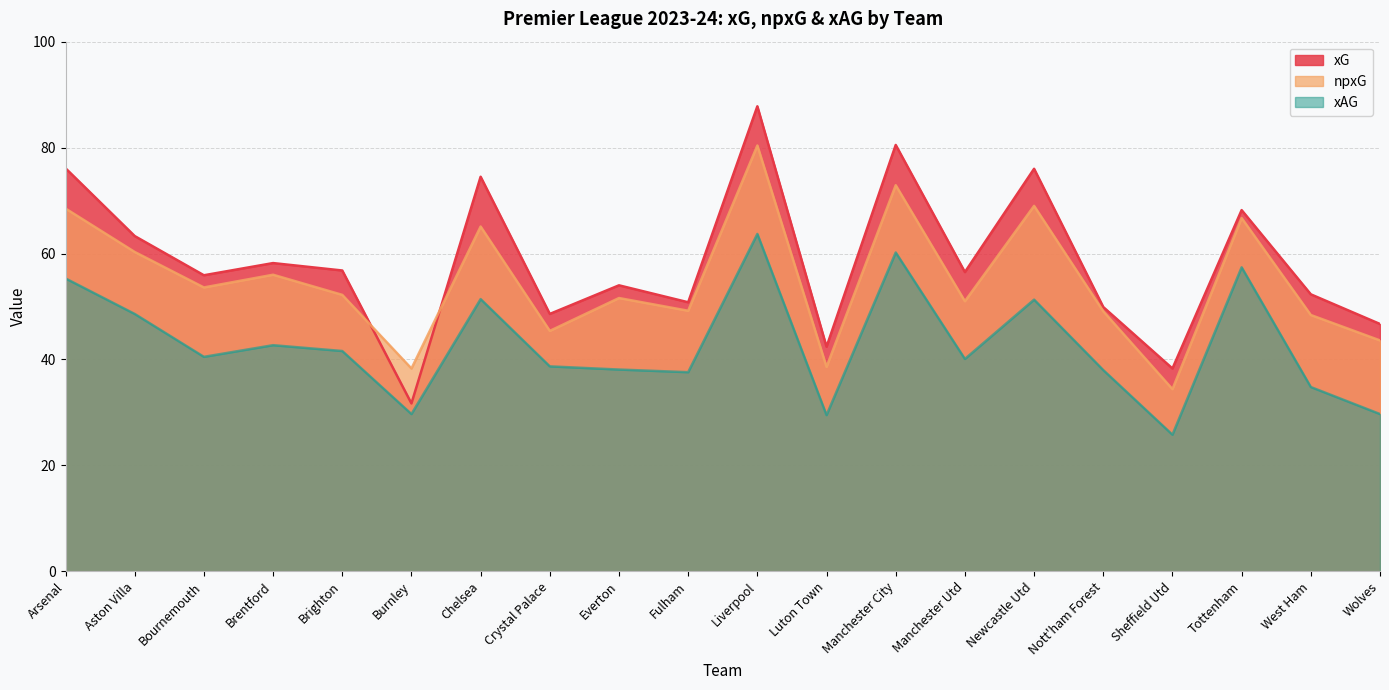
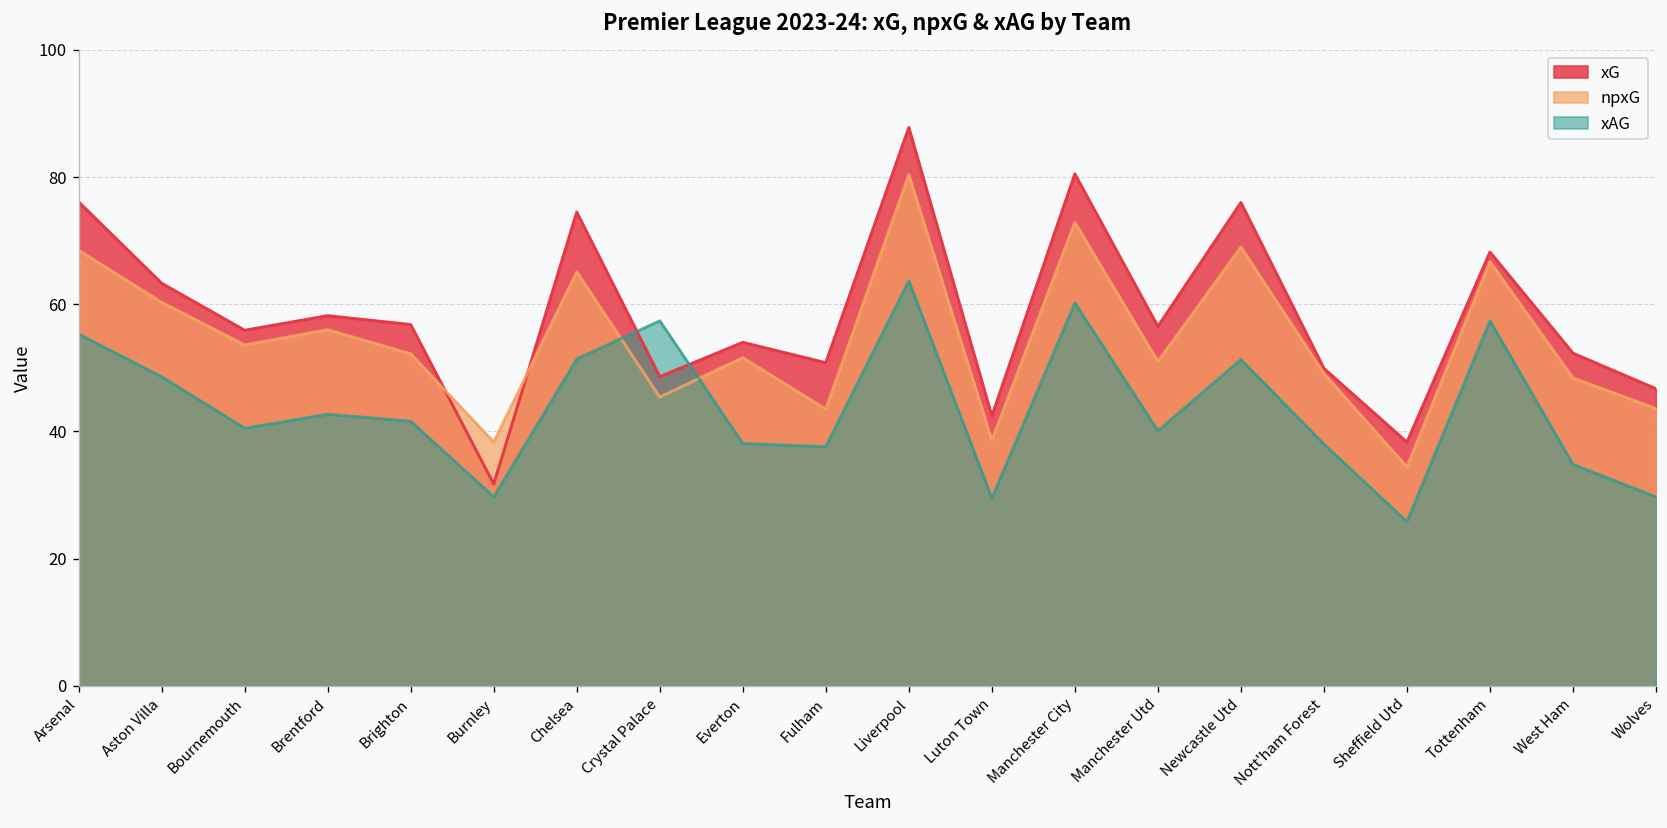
xAG, Crystal Palace: 39 -> 57
npxG, Fulham: 49 -> 44
